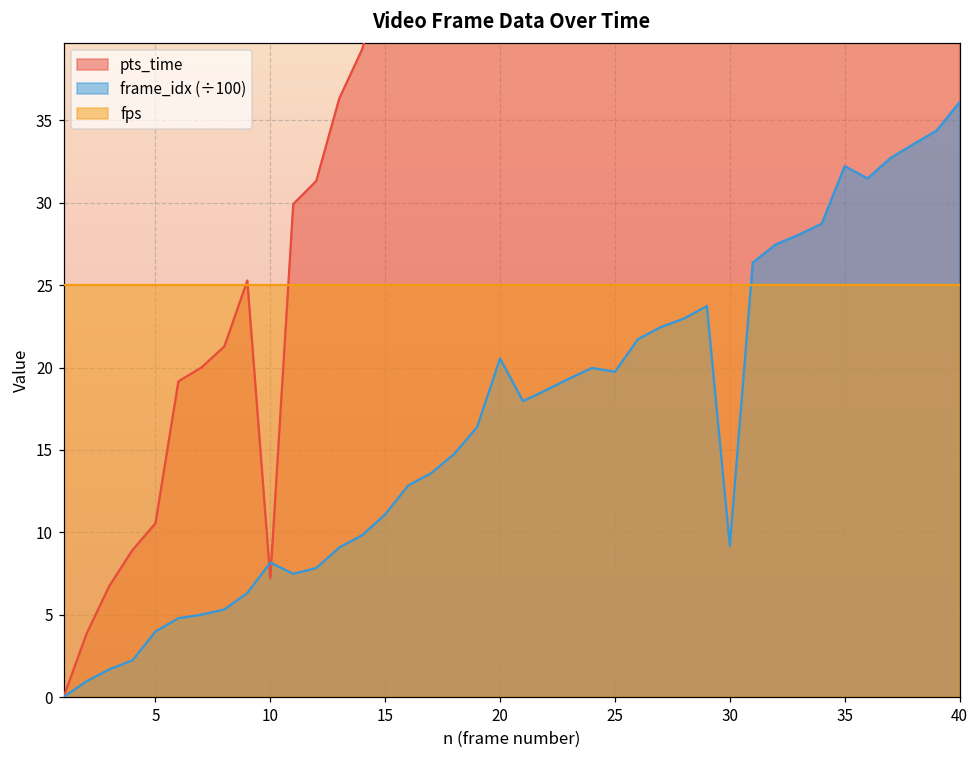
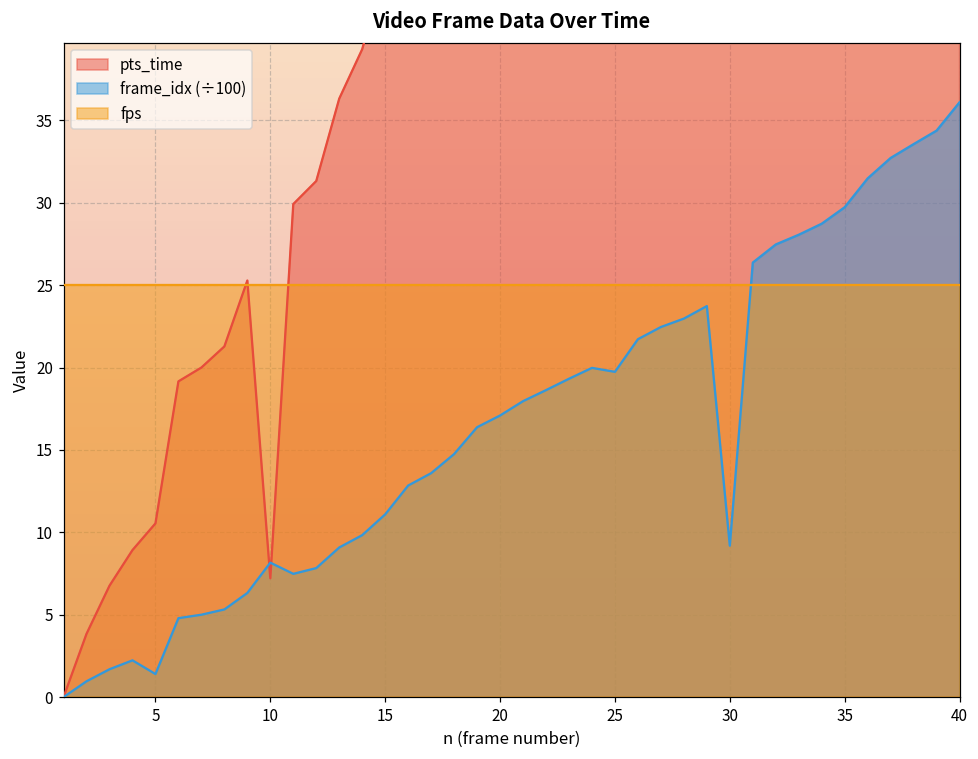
frame_idx (÷100), 5: 4.0 -> 1.4
frame_idx (÷100), 20: 20.6 -> 17.1
frame_idx (÷100), 35: 32.2 -> 29.7
